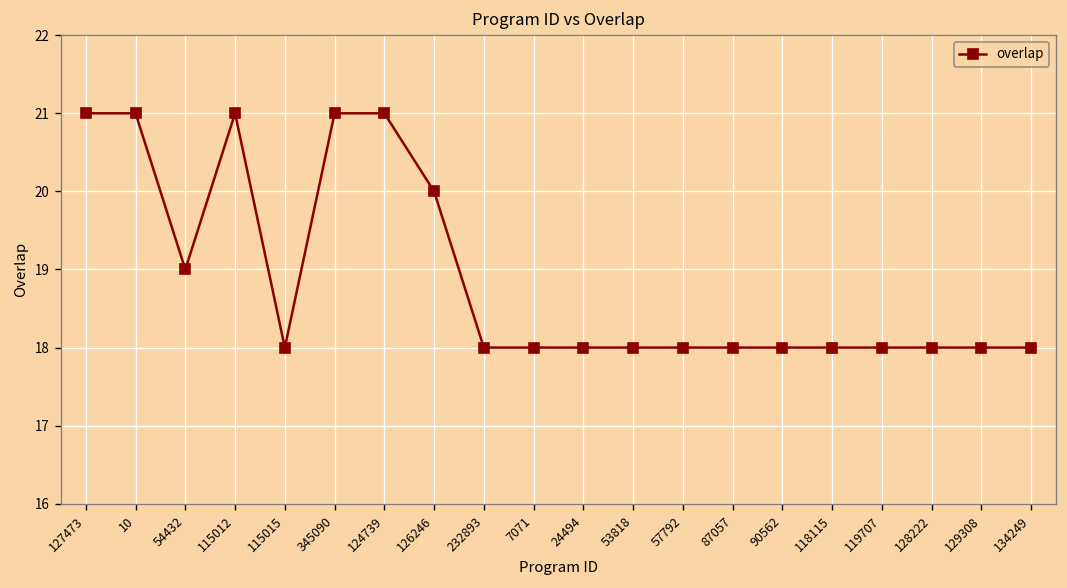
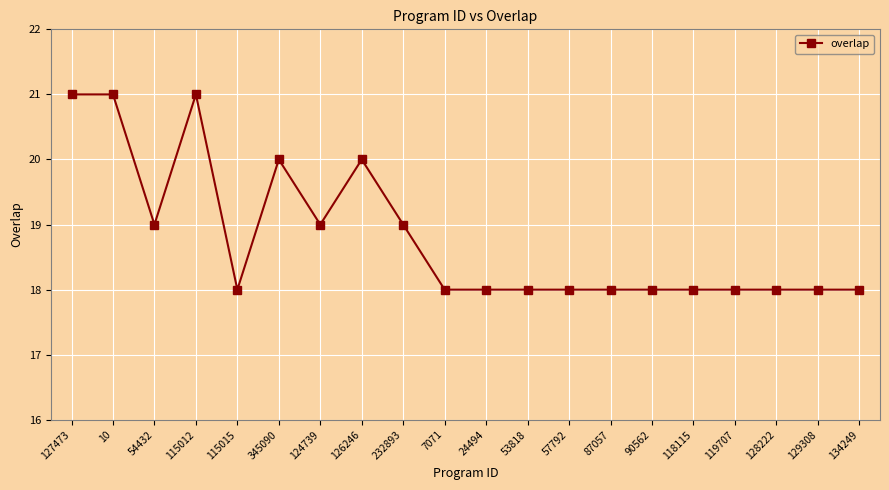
345090: 21 -> 20
124739: 21 -> 19
232893: 18 -> 19
